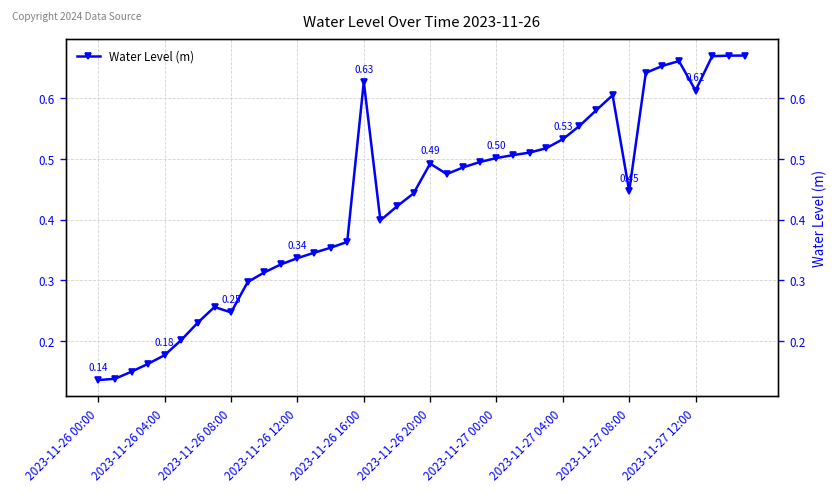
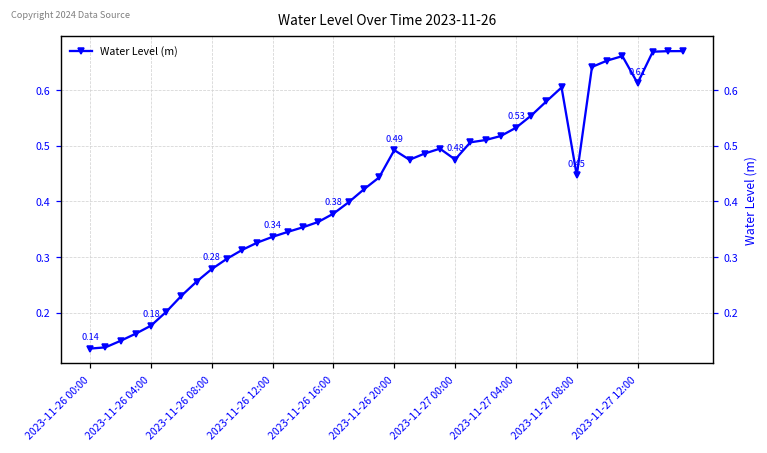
2023-11-26 08:00: 0.25 -> 0.28
2023-11-26 16:00: 0.63 -> 0.38
2023-11-27 00:00: 0.50 -> 0.48
